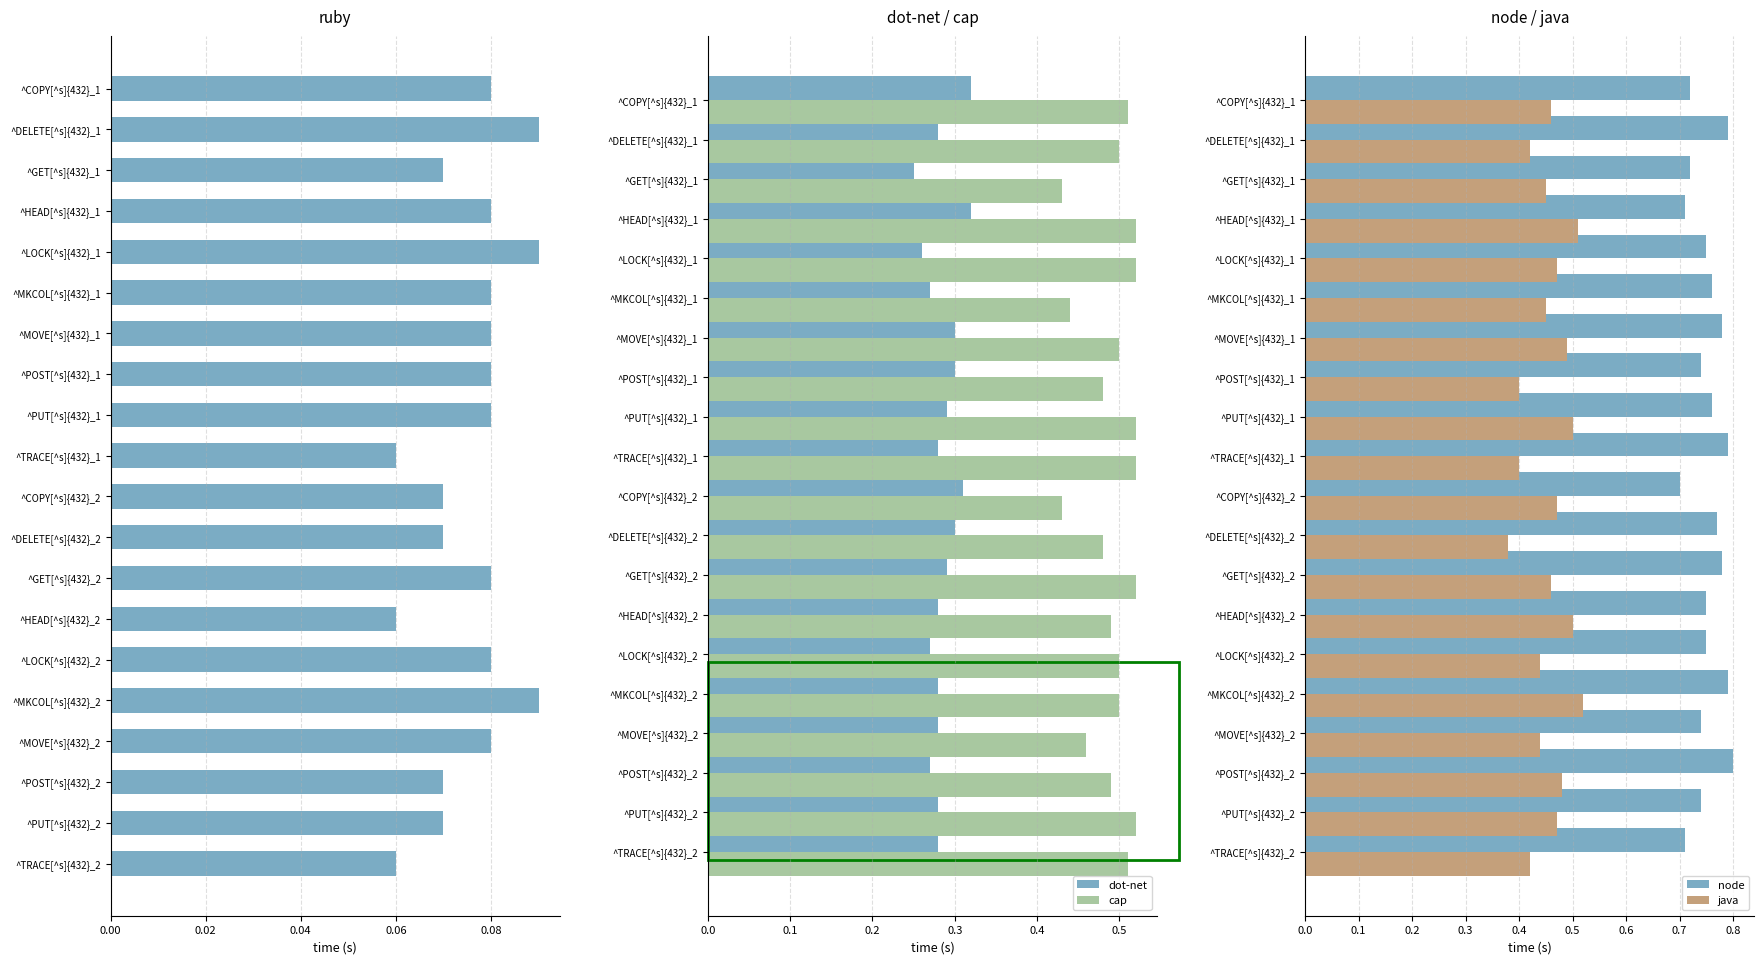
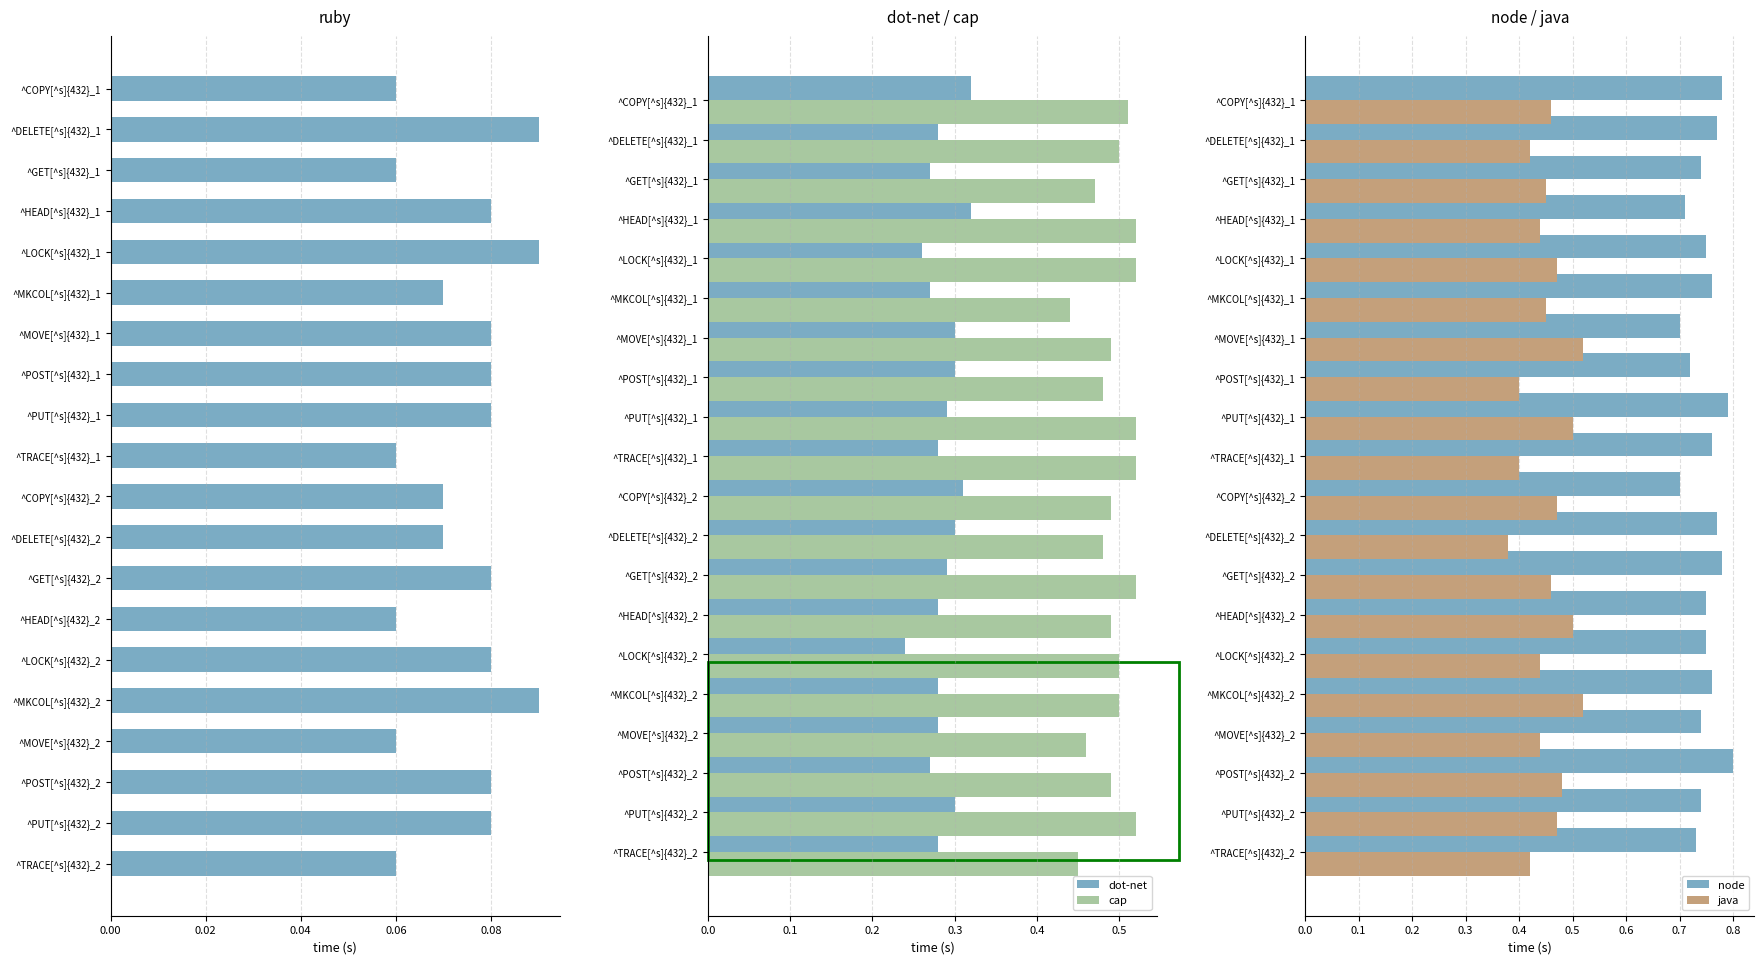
ruby, ^COPY[^s]{432}_1: 0.08 -> 0.06
ruby, ^GET[^s]{432}_1: 0.07 -> 0.06
ruby, ^MKCOL[^s]{432}_1: 0.08 -> 0.07
ruby, ^MOVE[^s]{432}_2: 0.08 -> 0.06
ruby, ^POST[^s]{432}_2: 0.07 -> 0.08
ruby, ^PUT[^s]{432}_2: 0.07 -> 0.08
dot-net / cap, dot-net, ^GET[^s]{432}_1: 0.25 -> 0.27
dot-net / cap, cap, ^GET[^s]{432}_1: 0.43 -> 0.47
dot-net / cap, cap, ^MOVE[^s]{432}_1: 0.50 -> 0.49
dot-net / cap, cap, ^COPY[^s]{432}_2: 0.43 -> 0.49
dot-net / cap, dot-net, ^LOCK[^s]{432}_2: 0.27 -> 0.24
dot-net / cap, dot-net, ^PUT[^s]{432}_2: 0.28 -> 0.30
dot-net / cap, cap, ^TRACE[^s]{432}_2: 0.51 -> 0.45
node / java, node, ^COPY[^s]{432}_1: 0.72 -> 0.78
node / java, node, ^DELETE[^s]{432}_1: 0.79 -> 0.77
node / java, node, ^GET[^s]{432}_1: 0.72 -> 0.74
node / java, java, ^HEAD[^s]{432}_1: 0.51 -> 0.44
node / java, node, ^MOVE[^s]{432}_1: 0.78 -> 0.70
node / java, java, ^MOVE[^s]{432}_1: 0.49 -> 0.52
node / java, node, ^POST[^s]{432}_1: 0.74 -> 0.72
node / java, node, ^PUT[^s]{432}_1: 0.76 -> 0.79
node / java, node, ^TRACE[^s]{432}_1: 0.79 -> 0.76
node / java, node, ^MKCOL[^s]{432}_2: 0.79 -> 0.76
node / java, node, ^TRACE[^s]{432}_2: 0.71 -> 0.73
